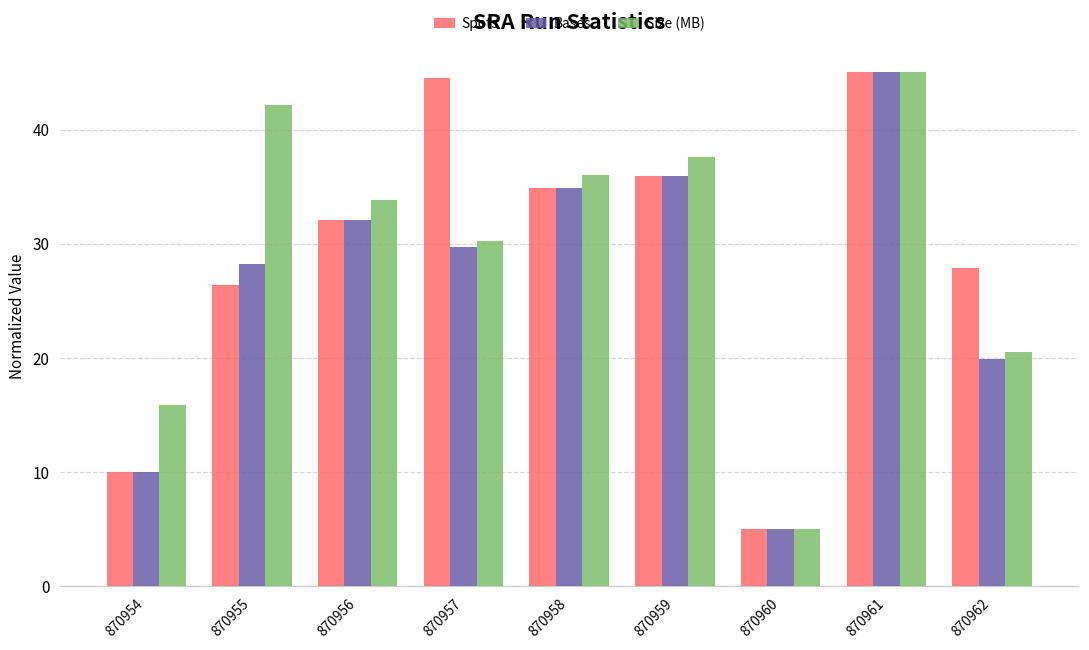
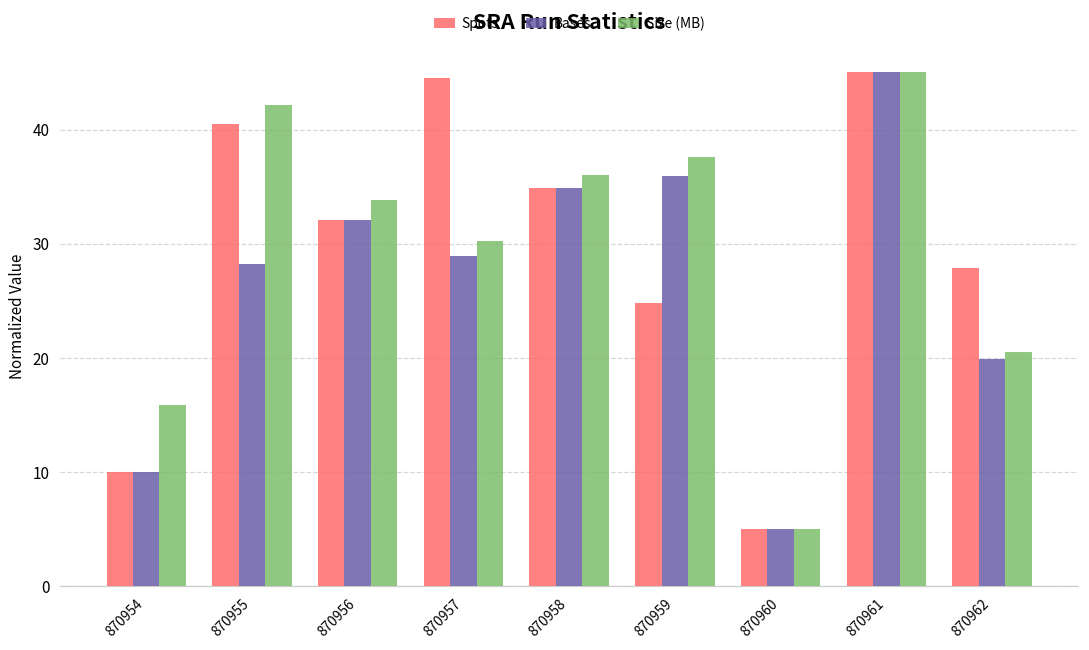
Spots, 870955: 26.3 -> 40.5
Bases, 870957: 29.7 -> 28.9
Spots, 870959: 35.9 -> 24.8
